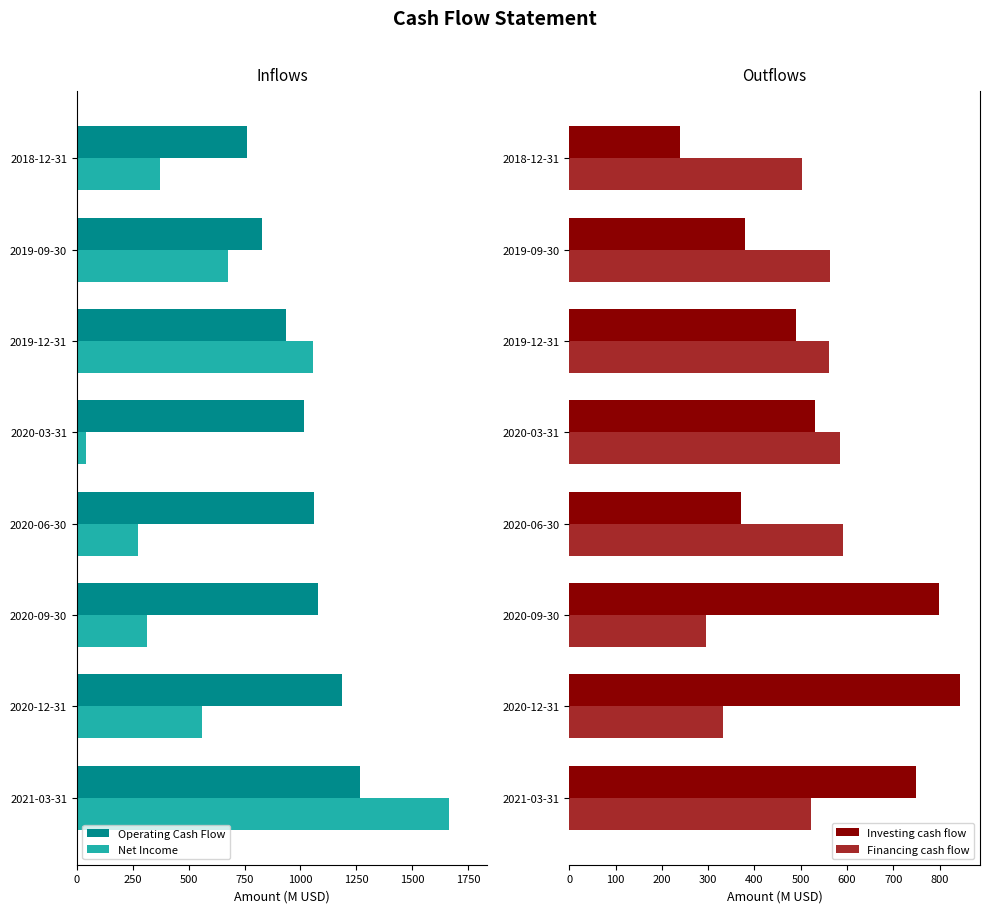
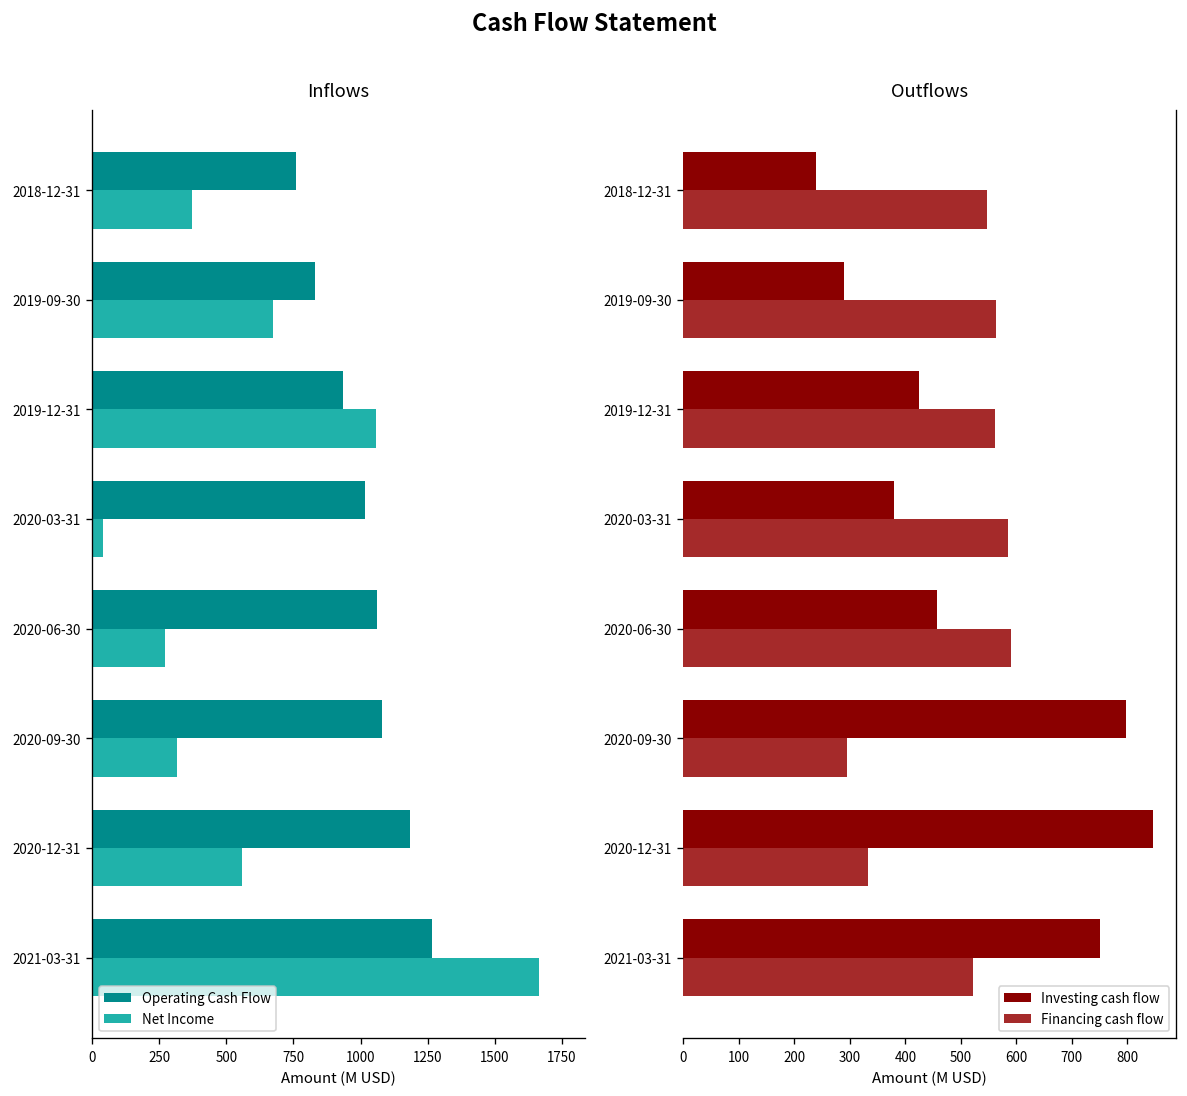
Outflows, Financing cash flow, 2018-12-31: 500 -> 550
Outflows, Investing cash flow, 2019-09-30: 380 -> 290
Outflows, Investing cash flow, 2019-12-31: 490 -> 420
Outflows, Investing cash flow, 2020-03-31: 530 -> 380
Outflows, Investing cash flow, 2020-06-30: 370 -> 460
